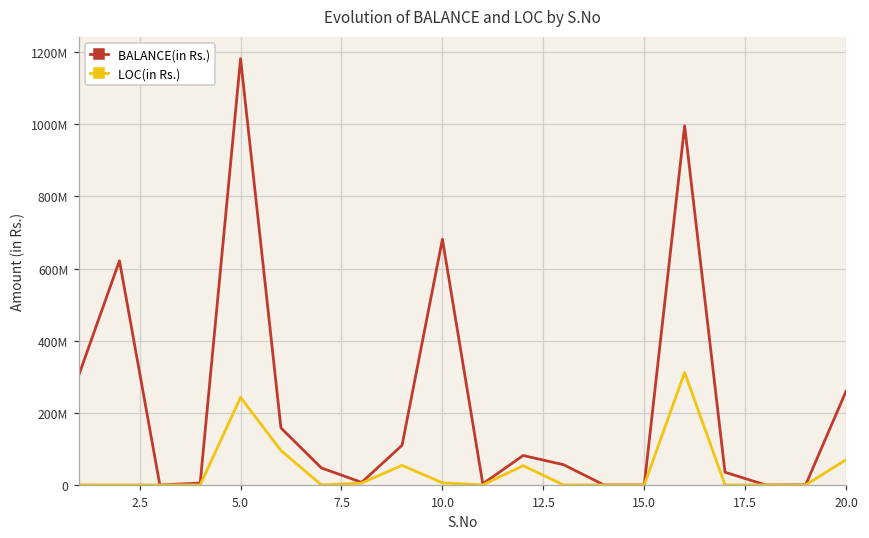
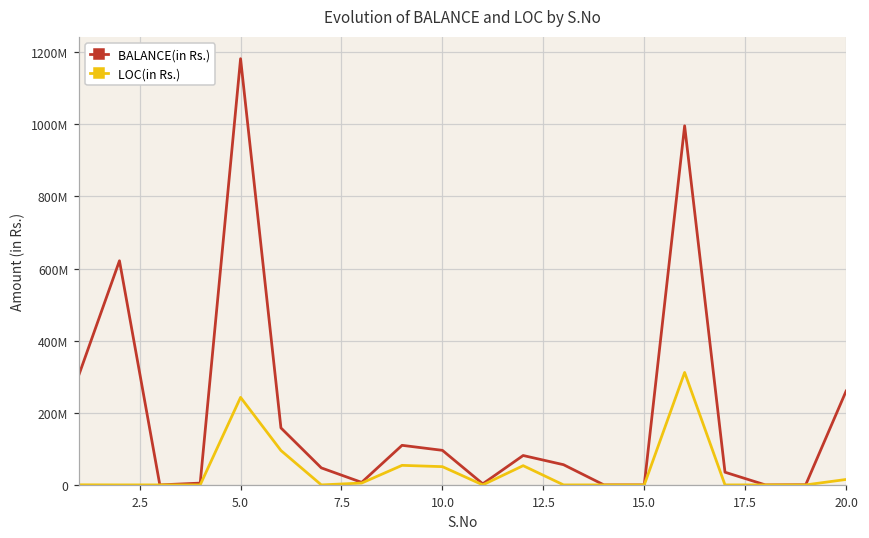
BALANCE(in Rs.), 10.0: 680000000 -> 100000000
LOC(in Rs.), 10.0: 10000000 -> 50000000
LOC(in Rs.), 20.0: 70000000 -> 20000000
